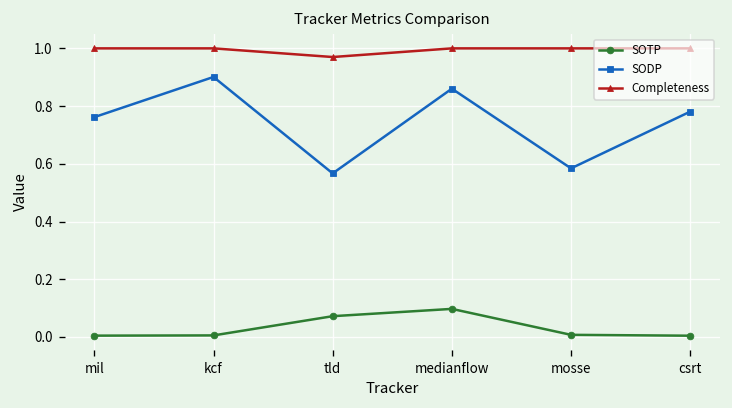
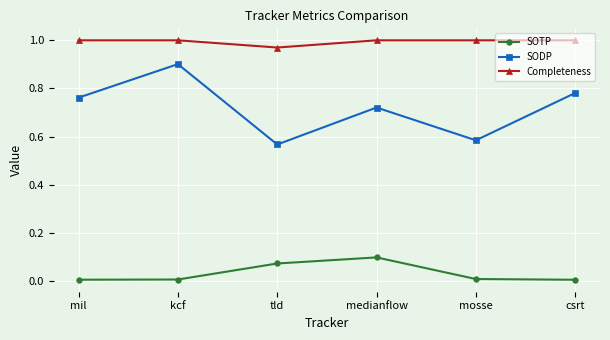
SODP, medianflow: 0.86 -> 0.72
